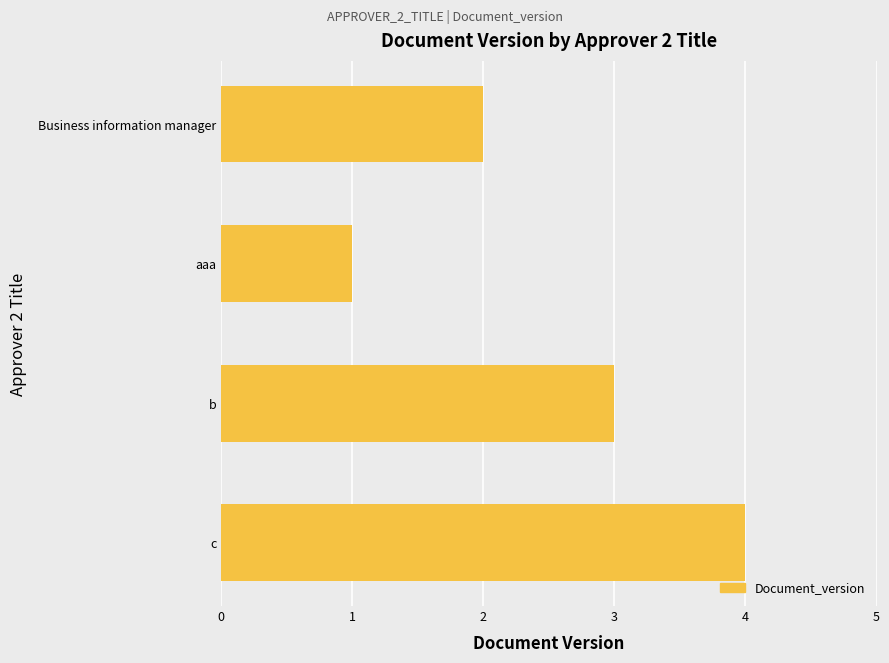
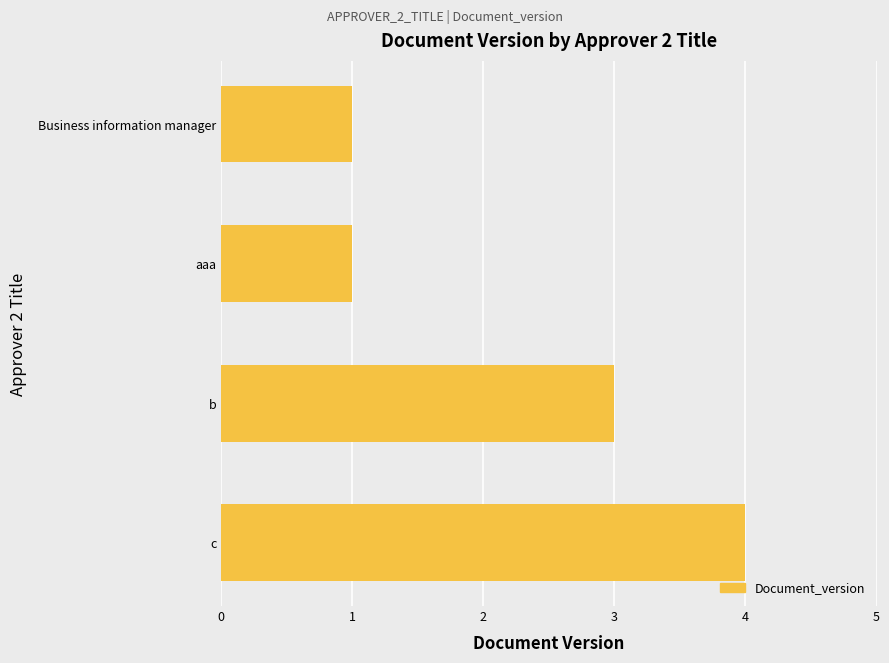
Business information manager: 2 -> 1
